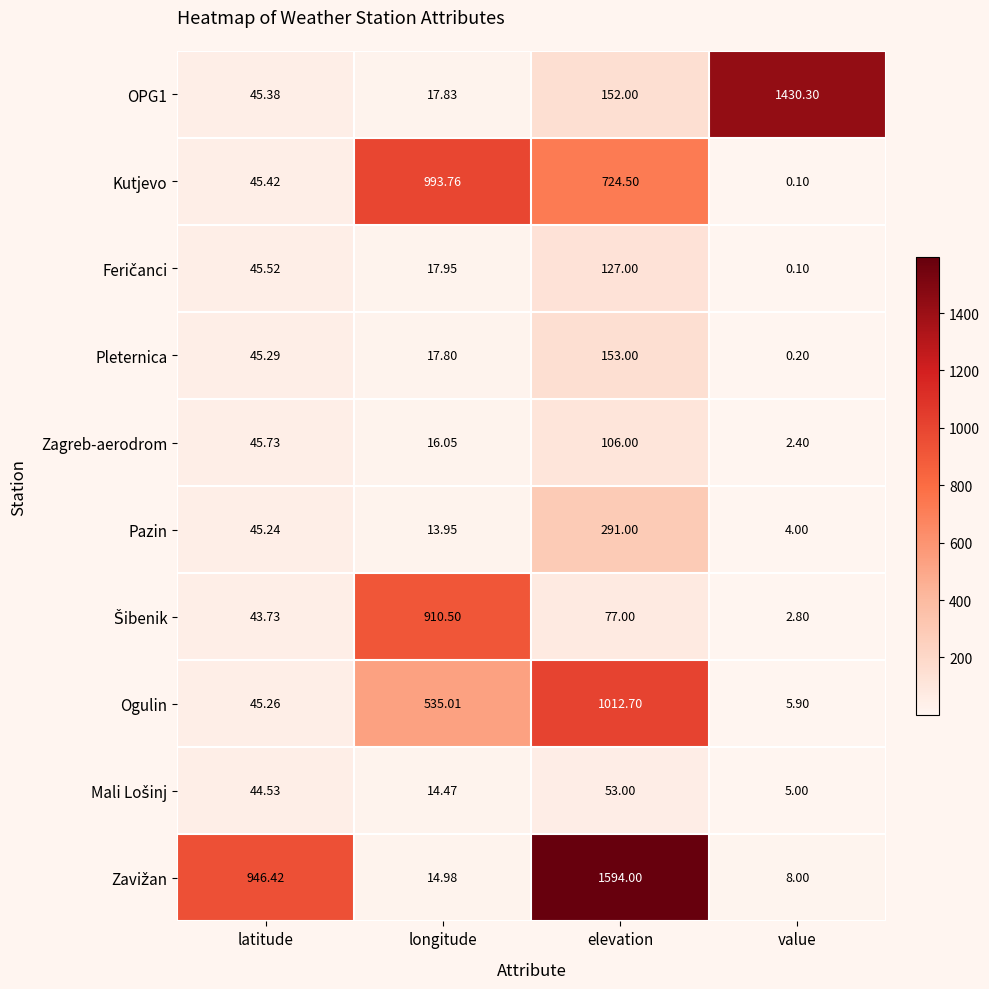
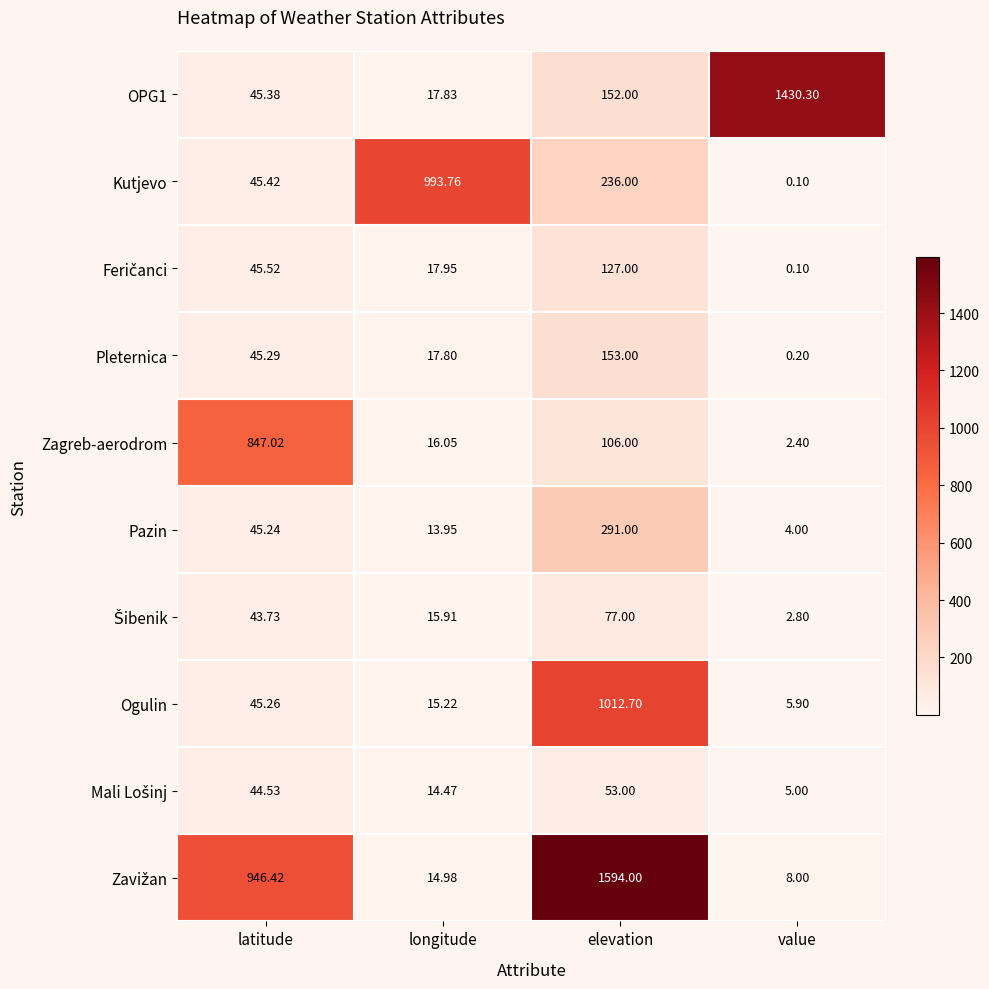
Kutjevo, elevation: 724.50 -> 236.00
Zagreb-aerodrom, latitude: 45.73 -> 847.02
Šibenik, longitude: 910.50 -> 15.91
Ogulin, longitude: 535.01 -> 15.22
